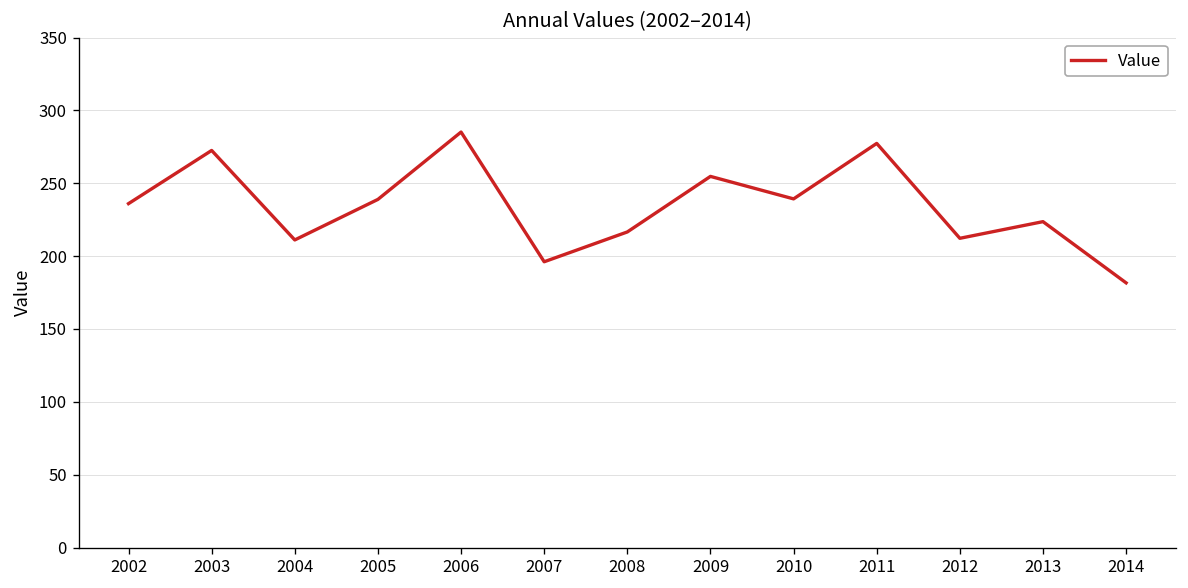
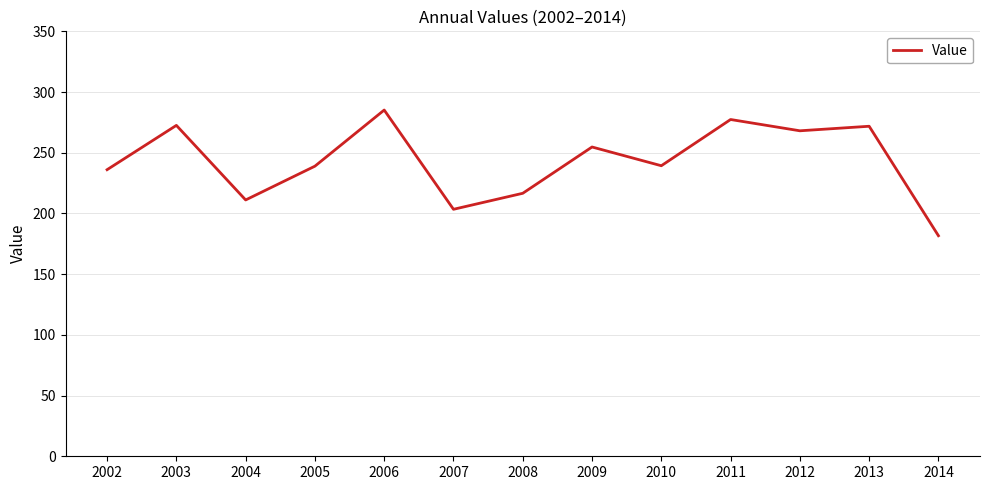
2007: 196 -> 203
2012: 212 -> 268
2013: 224 -> 272
